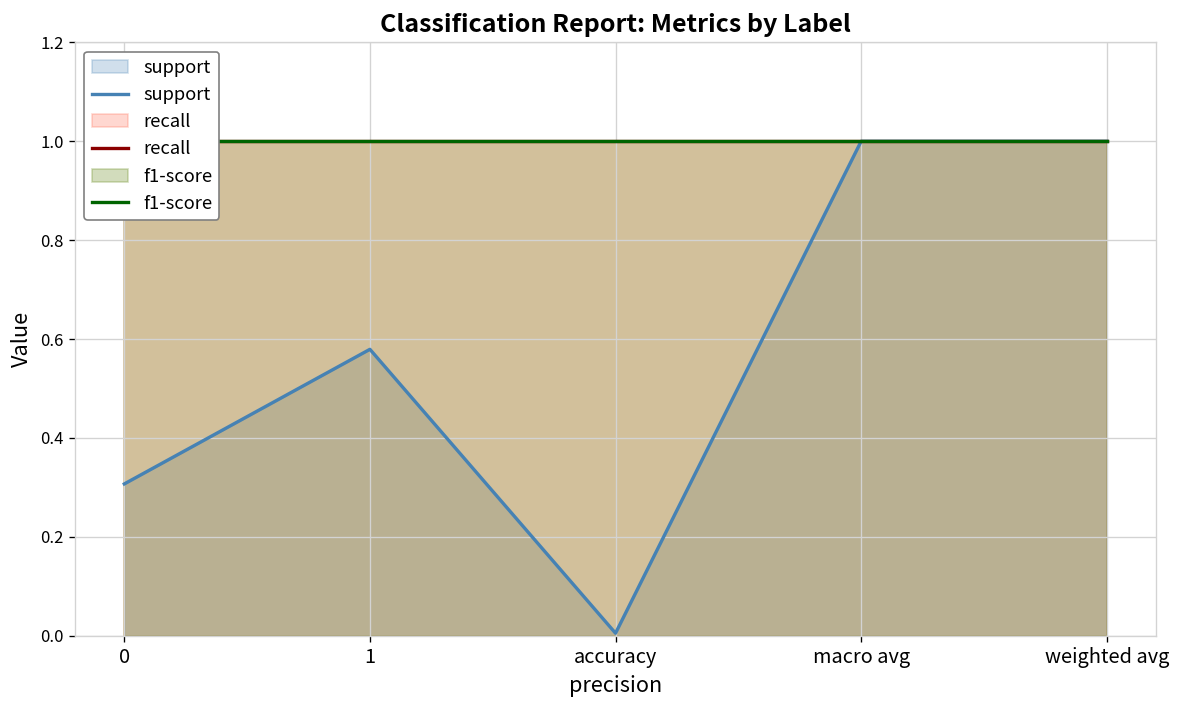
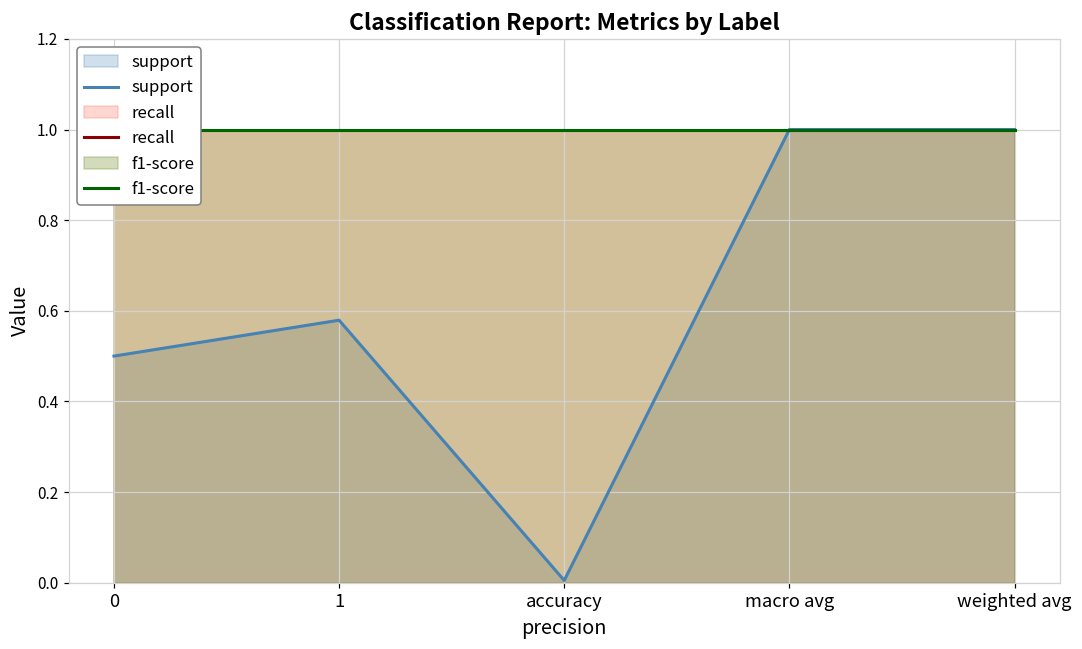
support, 0: 0.31 -> 0.50
